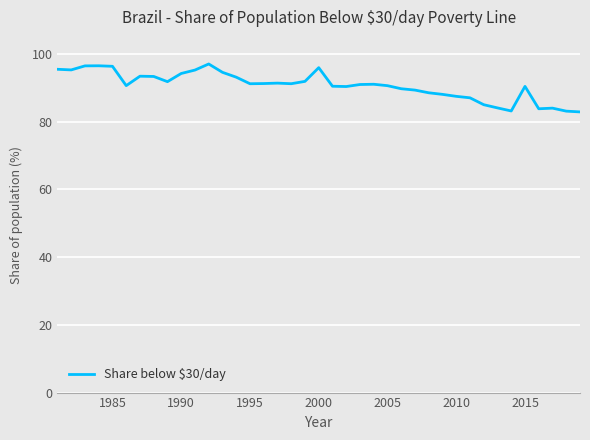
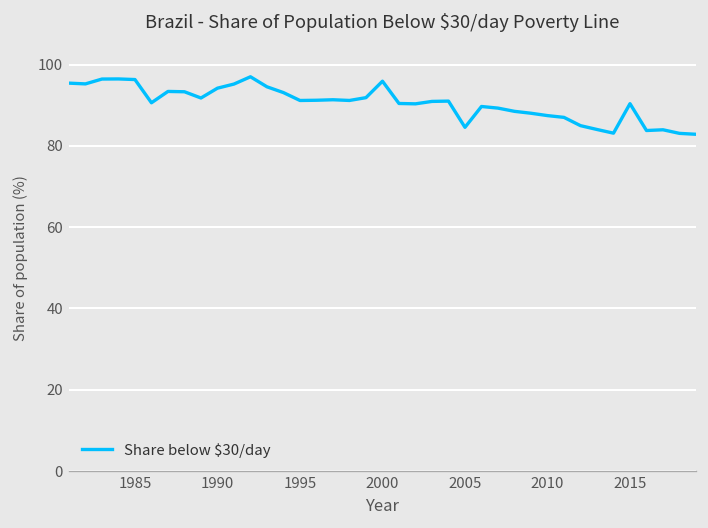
2005: 91 -> 85
